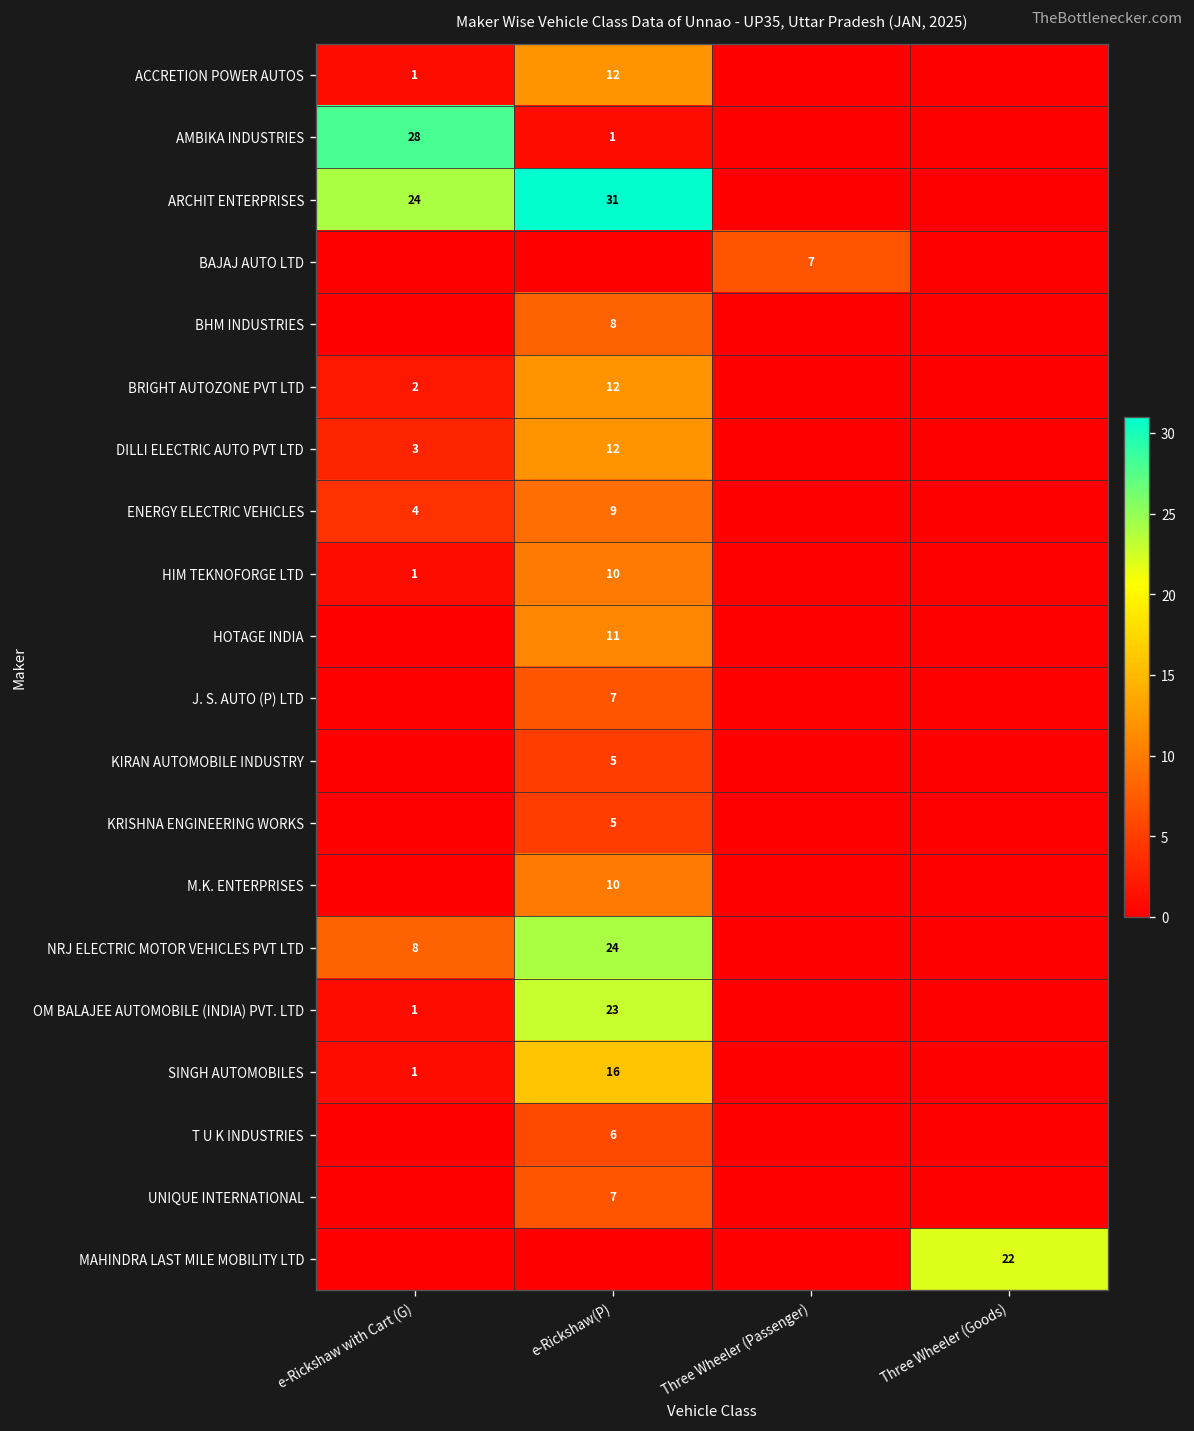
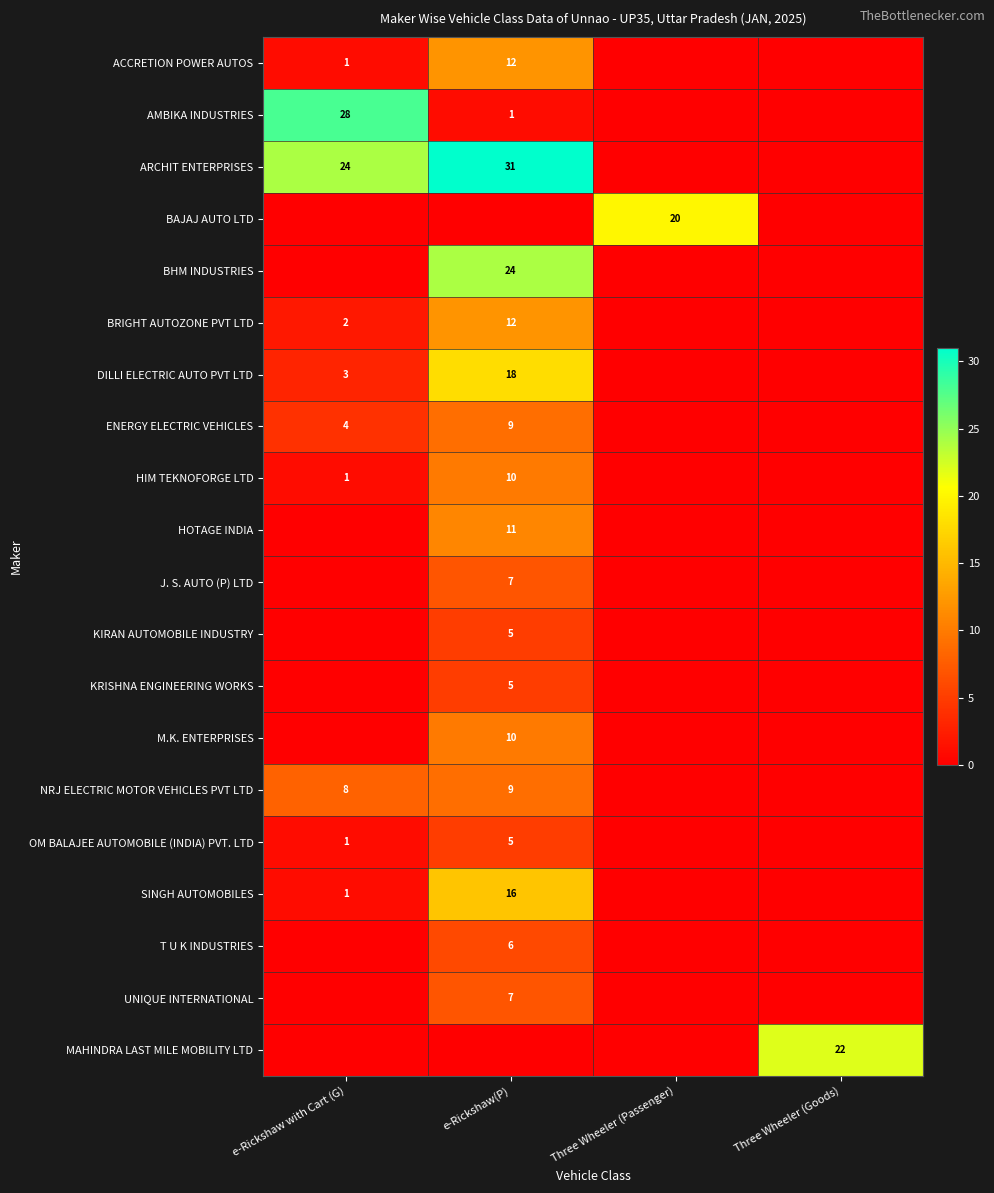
BAJAJ AUTO LTD, Three Wheeler (Passenger): 7 -> 20
BHM INDUSTRIES, e-Rickshaw(P): 8 -> 24
DILLI ELECTRIC AUTO PVT LTD, e-Rickshaw(P): 12 -> 18
NRJ ELECTRIC MOTOR VEHICLES PVT LTD, e-Rickshaw(P): 24 -> 9
OM BALAJEE AUTOMOBILE (INDIA) PVT. LTD, e-Rickshaw(P): 23 -> 5
